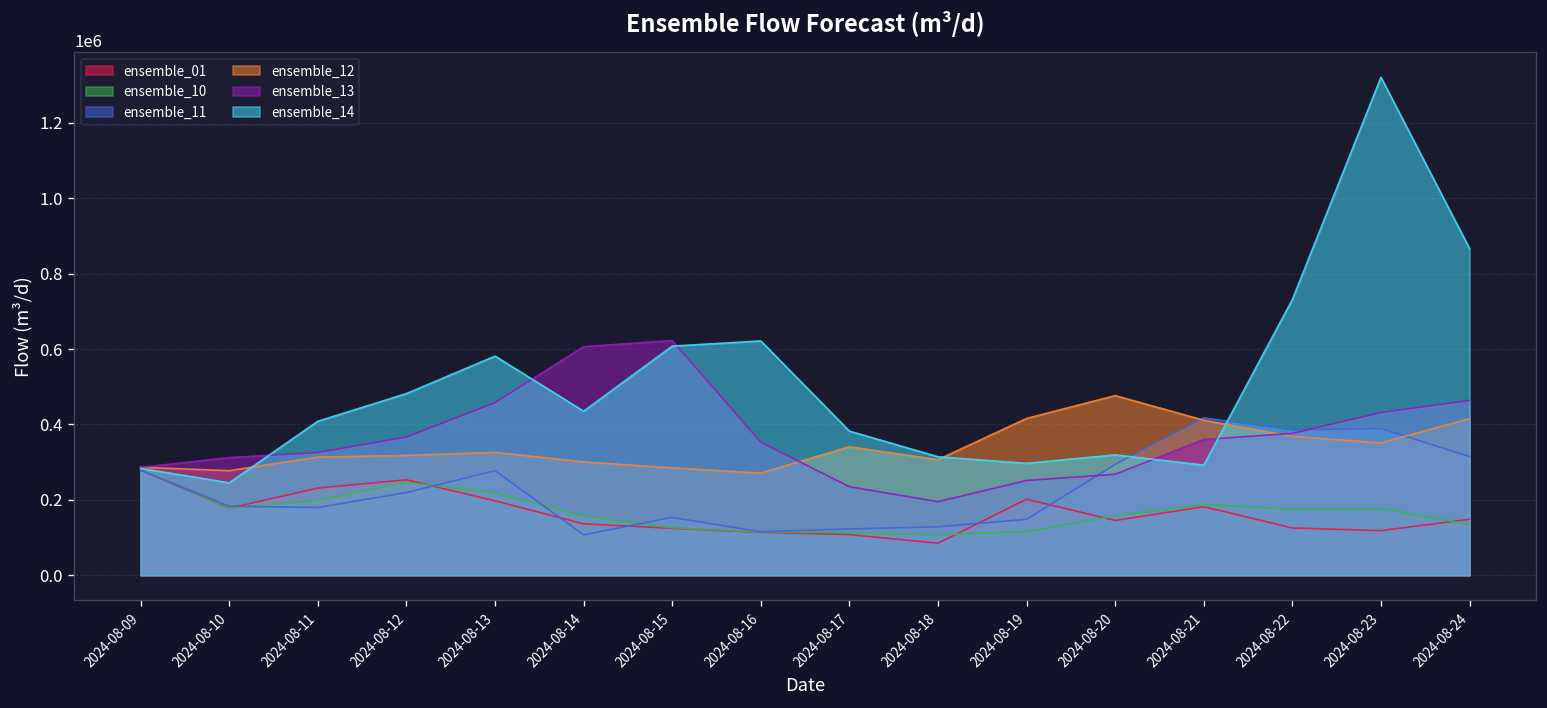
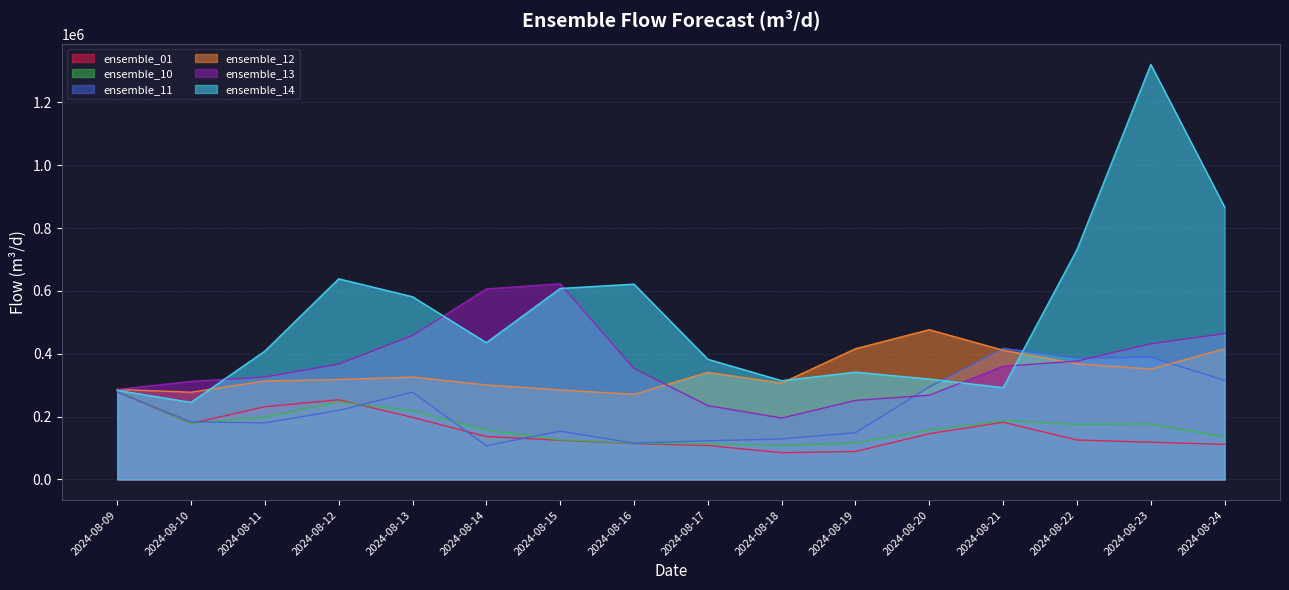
ensemble_14, 2024-08-12: 480000 -> 640000
ensemble_01, 2024-08-19: 200000 -> 90000
ensemble_14, 2024-08-19: 300000 -> 340000
ensemble_01, 2024-08-24: 150000 -> 110000
